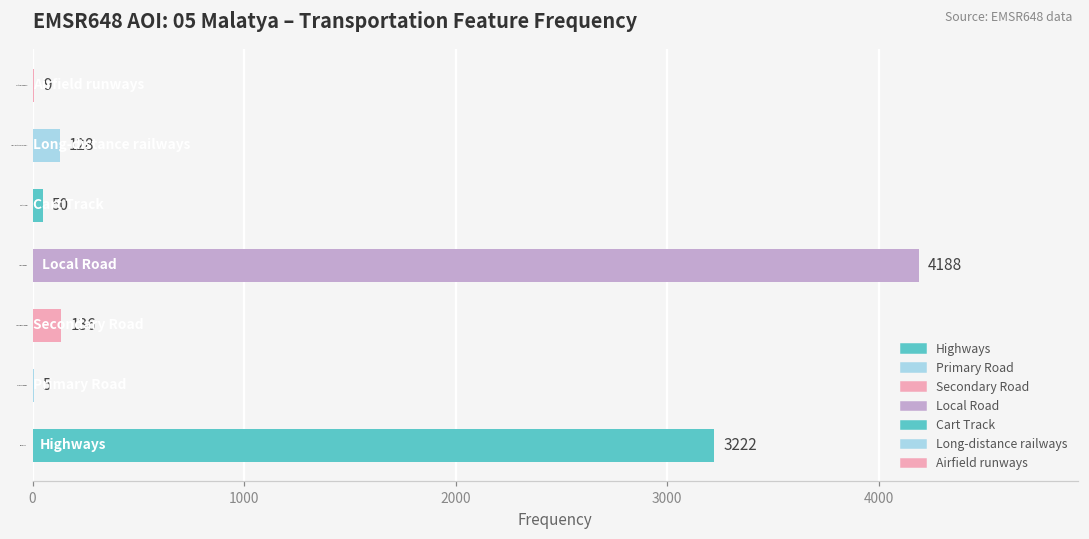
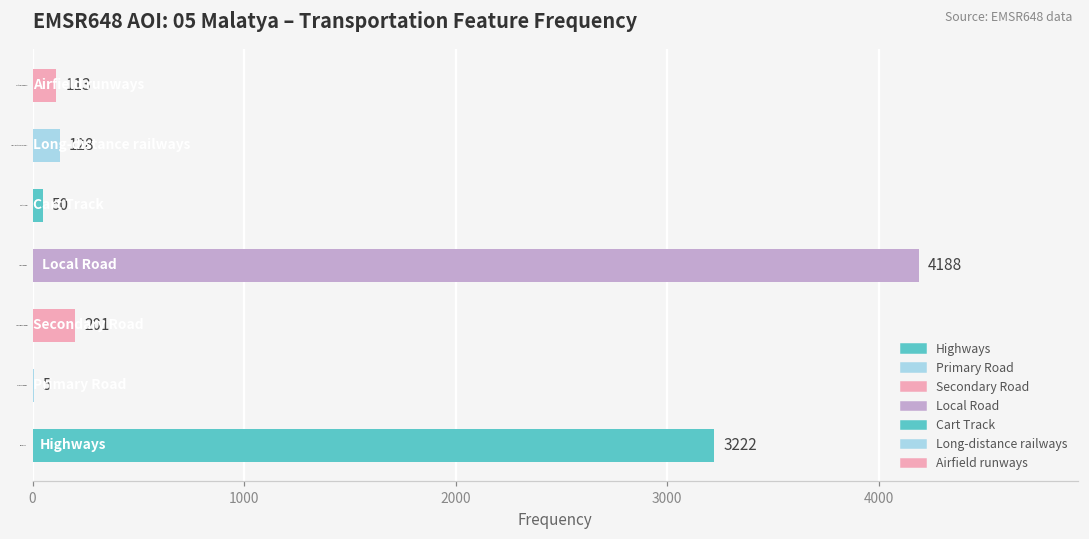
Airfield runways: 9 -> 113
Secondary Road: 136 -> 201
